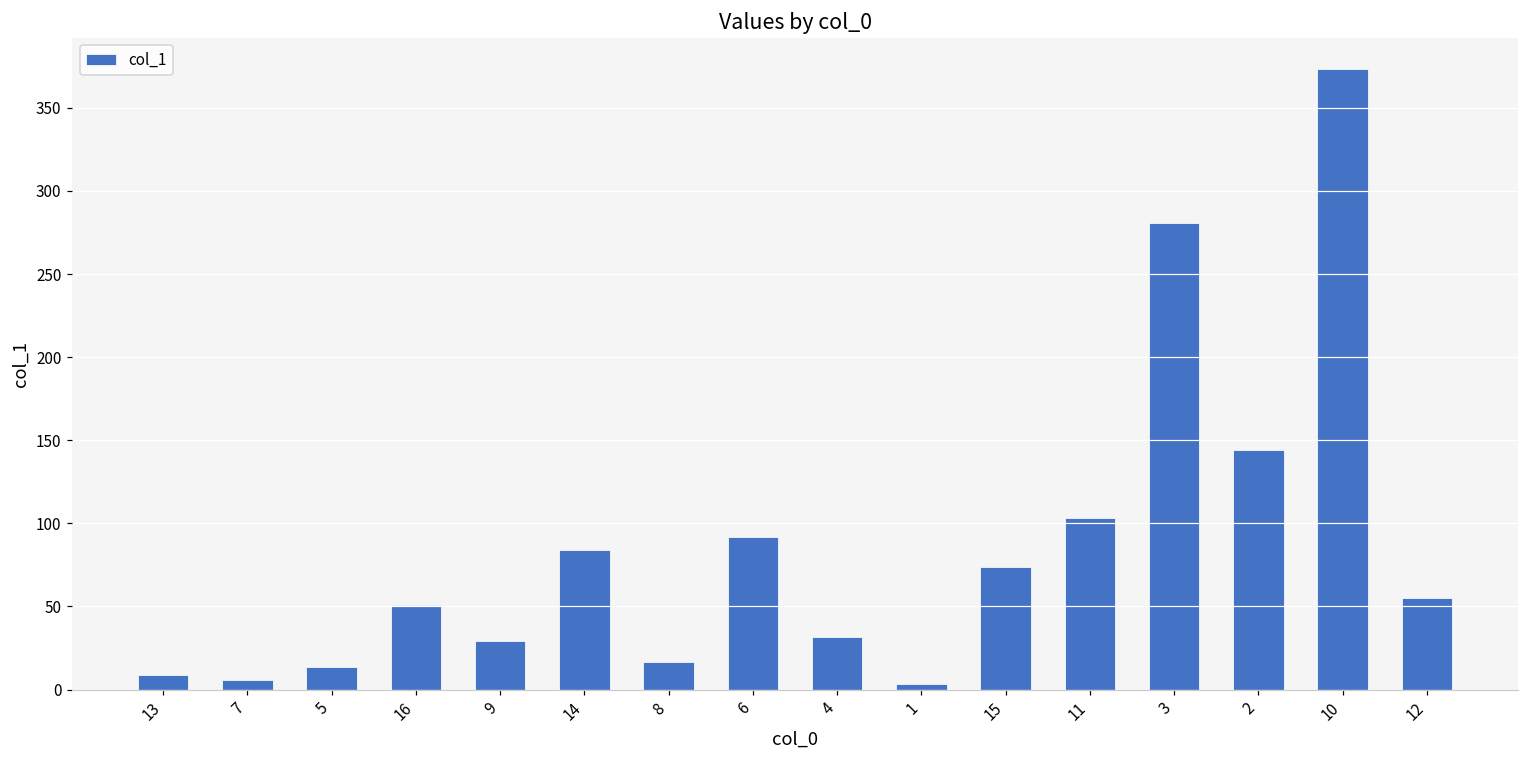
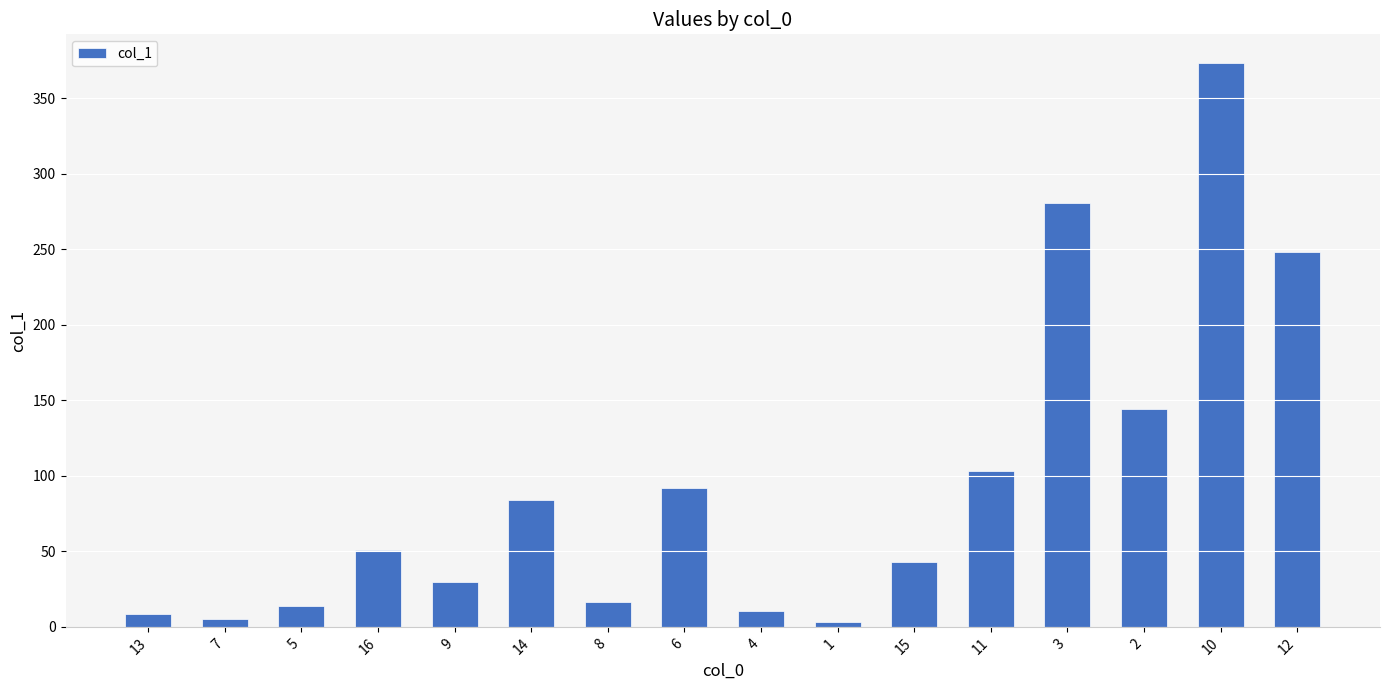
4: 32 -> 11
15: 74 -> 43
12: 55 -> 248
